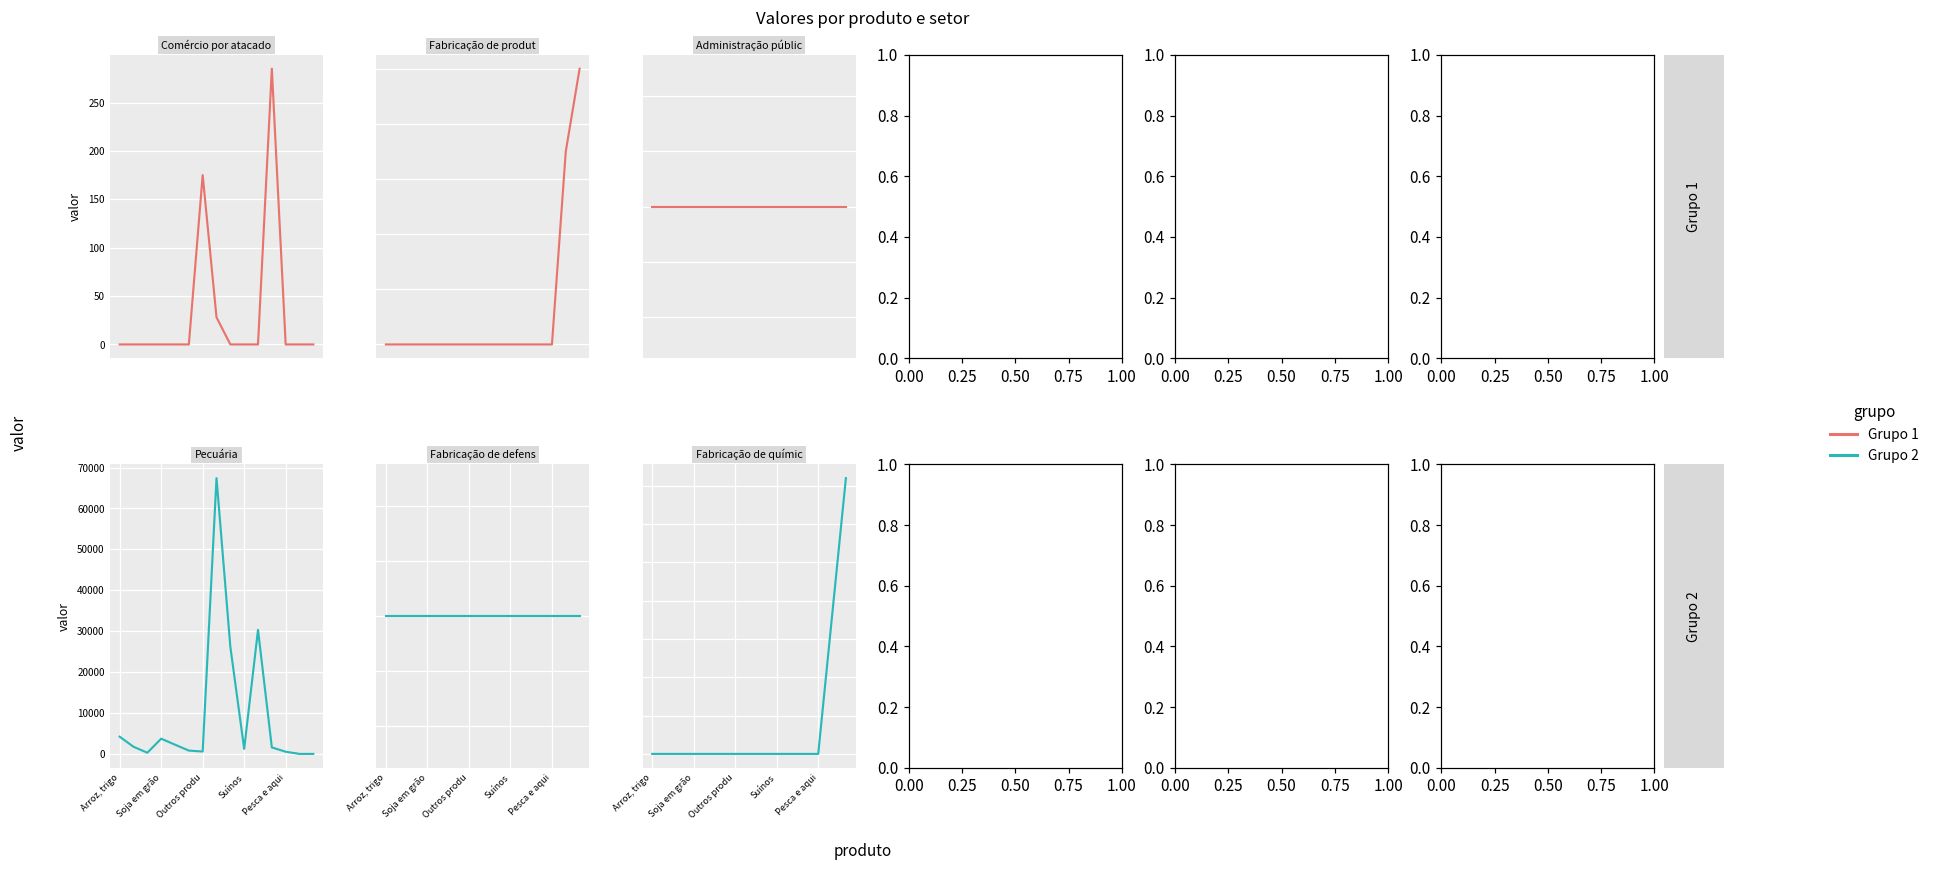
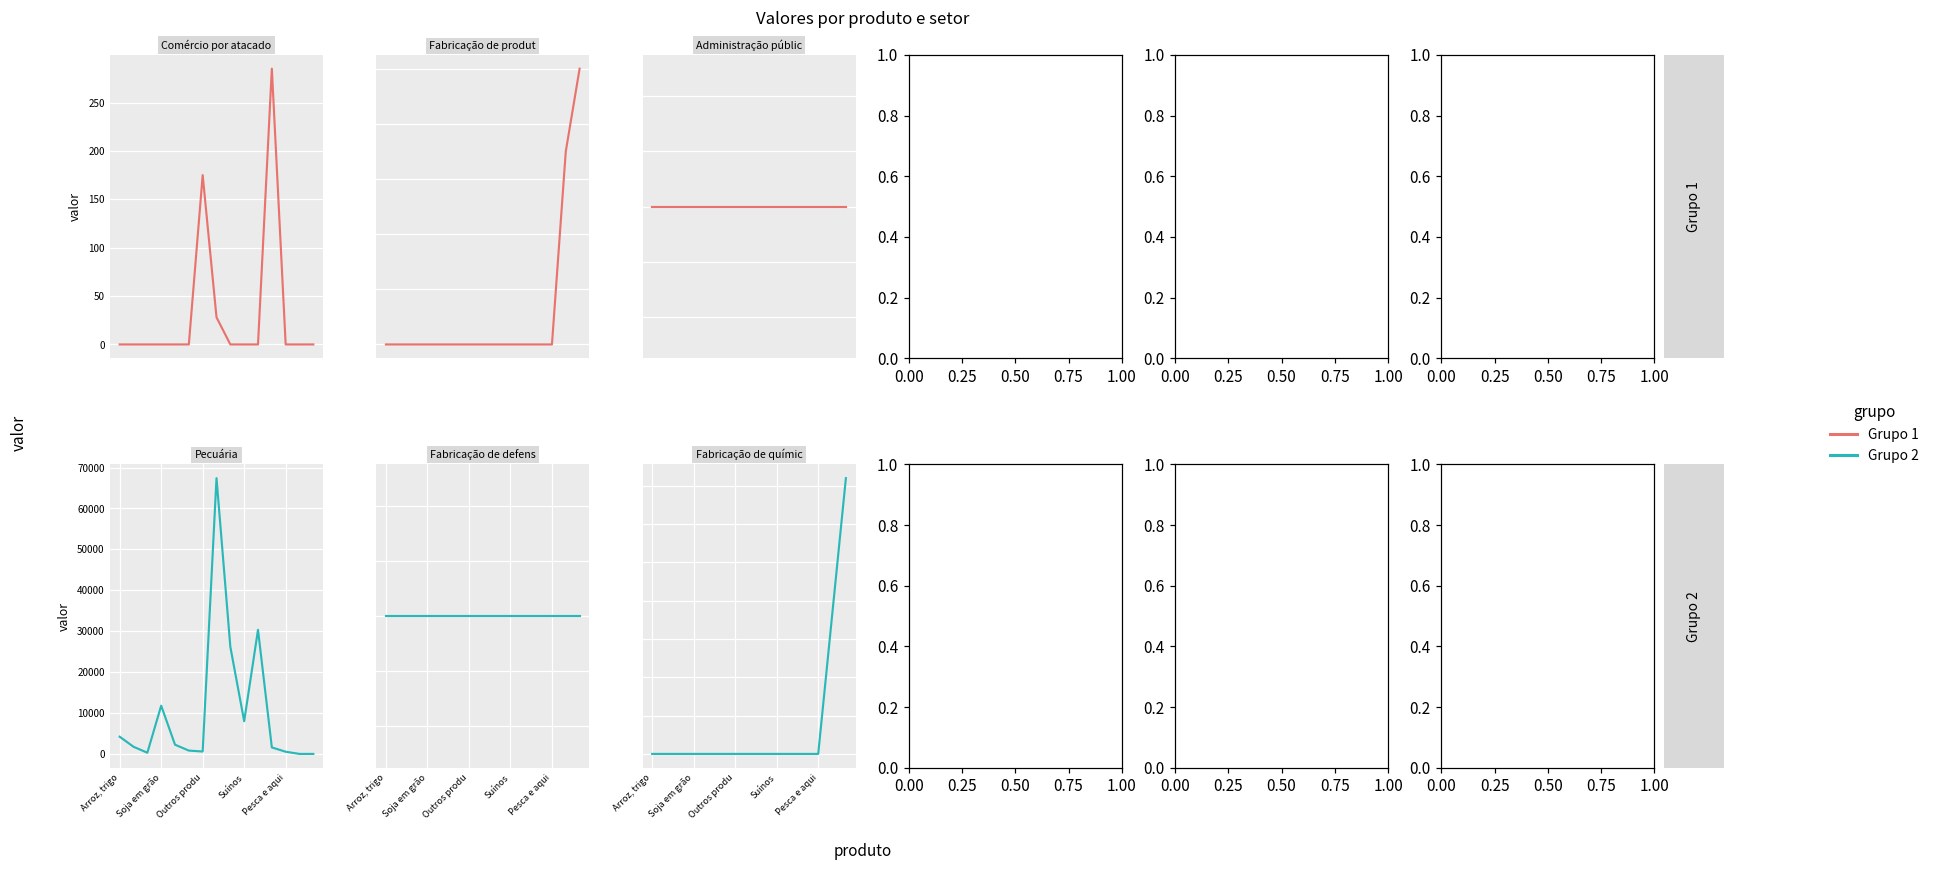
Pecuária, Soja em grão: 4000 -> 12000
Pecuária, Suínos: 1000 -> 8000
